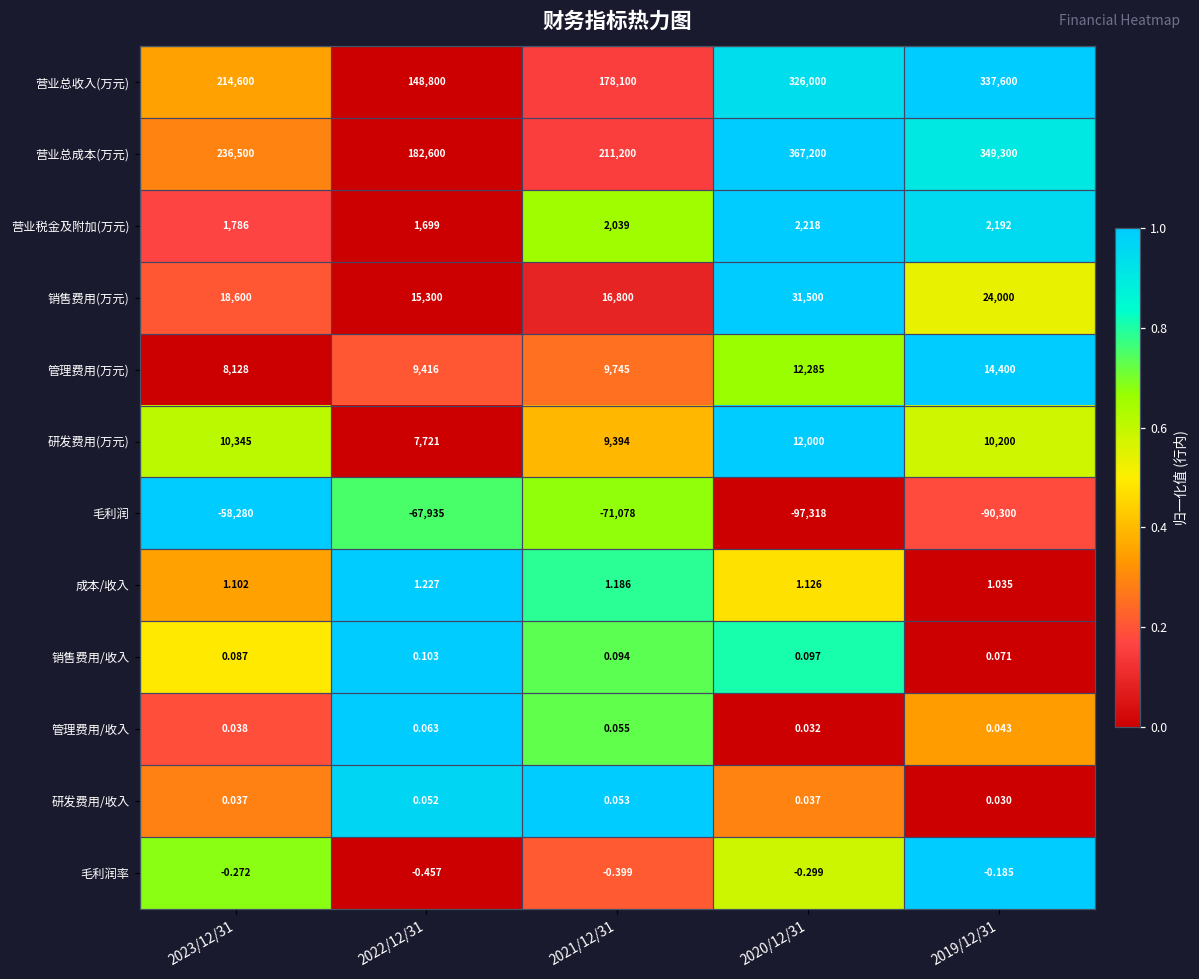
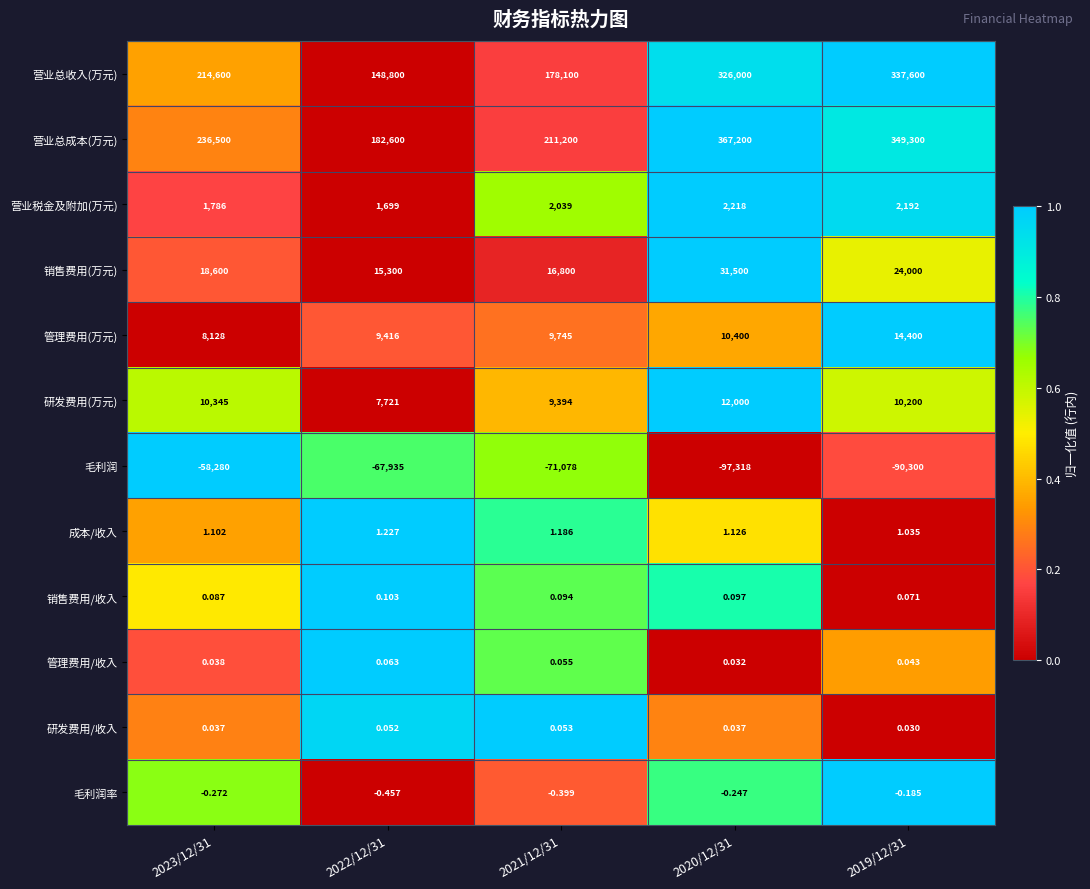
管理费用(万元), 2020/12/31: 12,285 -> 10,400
毛利润率, 2020/12/31: -0.299 -> -0.247
